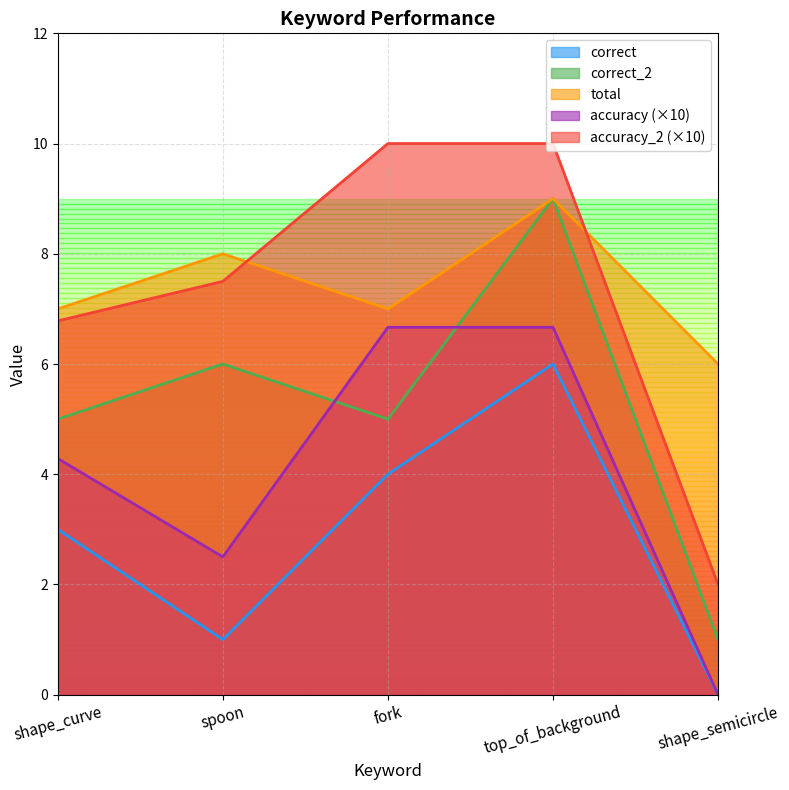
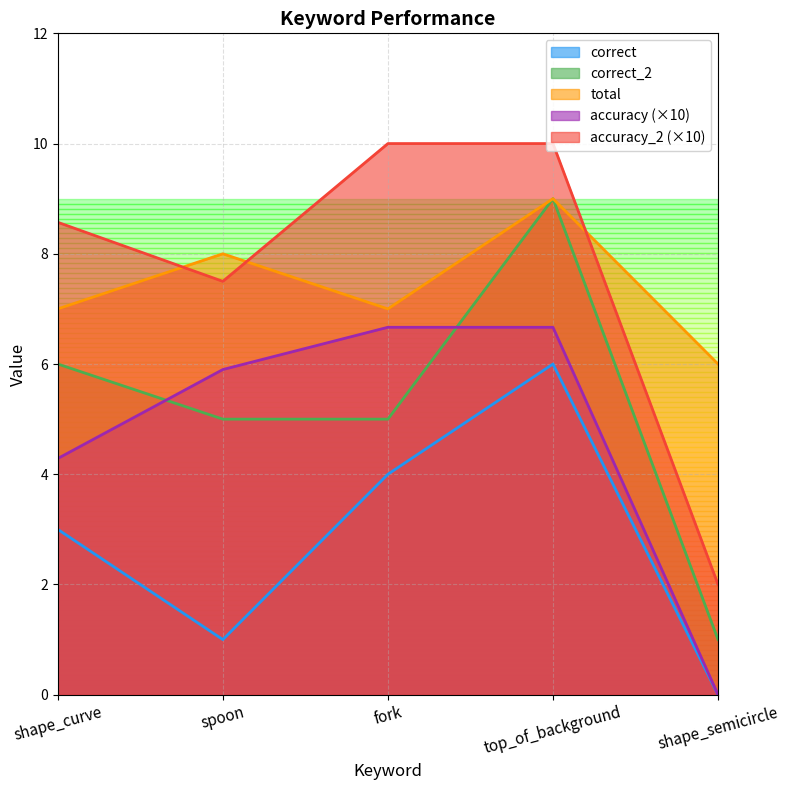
correct_2, shape_curve: 5 -> 6
accuracy_2 (×10), shape_curve: 6.8 -> 8.6
correct_2, spoon: 6 -> 5
accuracy (×10), spoon: 2.5 -> 5.9
